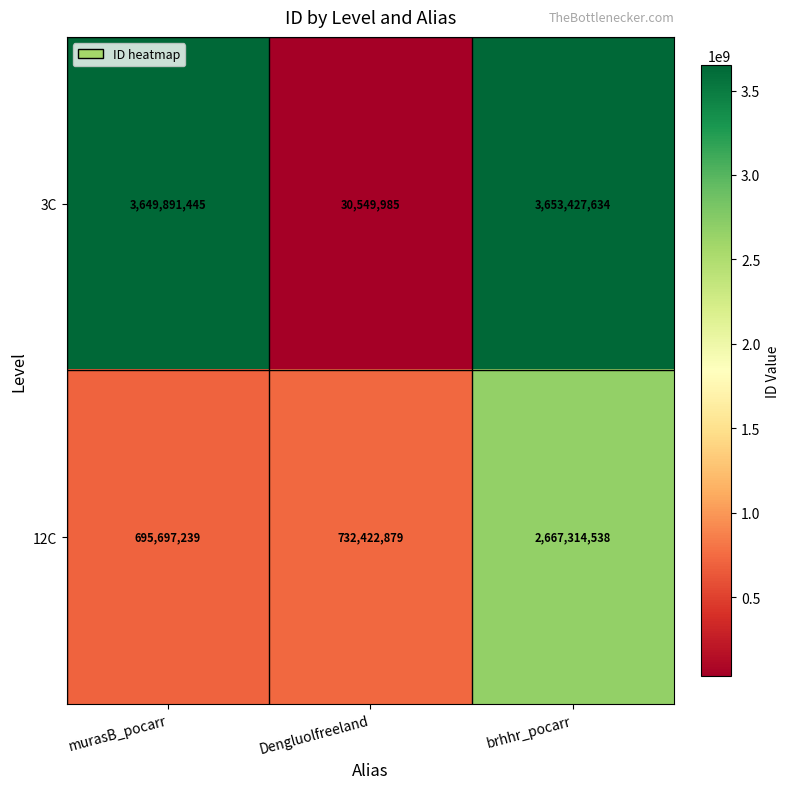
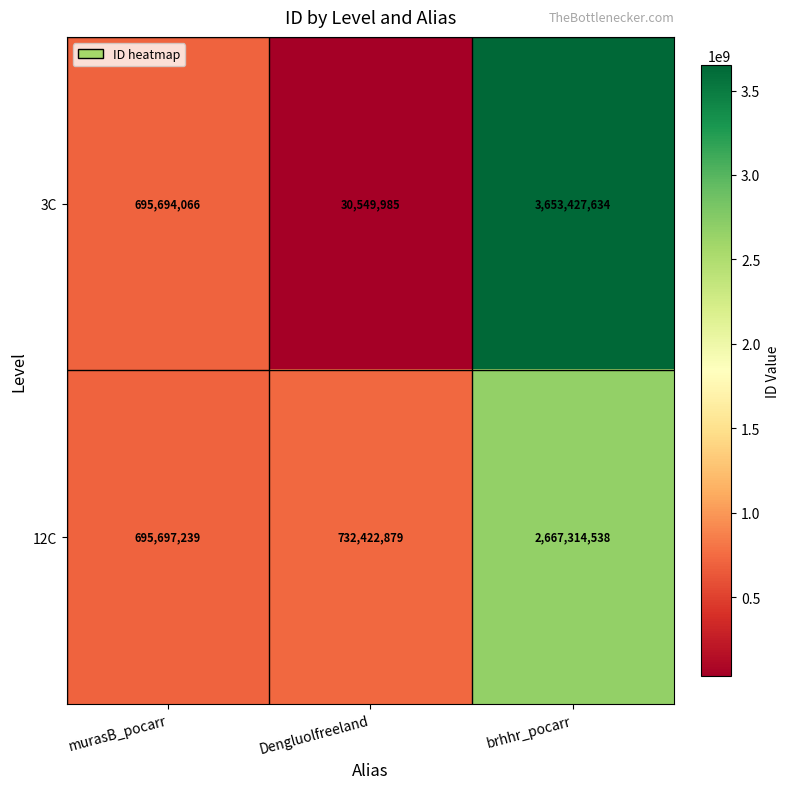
3C, murasB_pocarr: 3,649,891,445 -> 695,694,066
